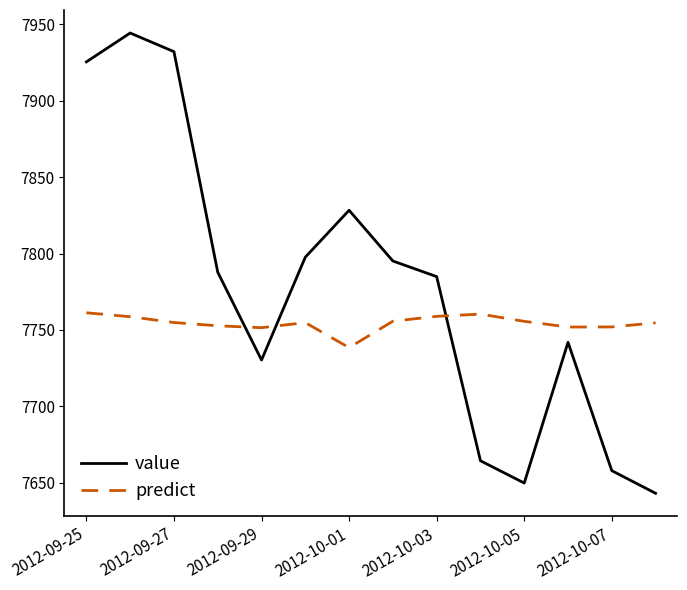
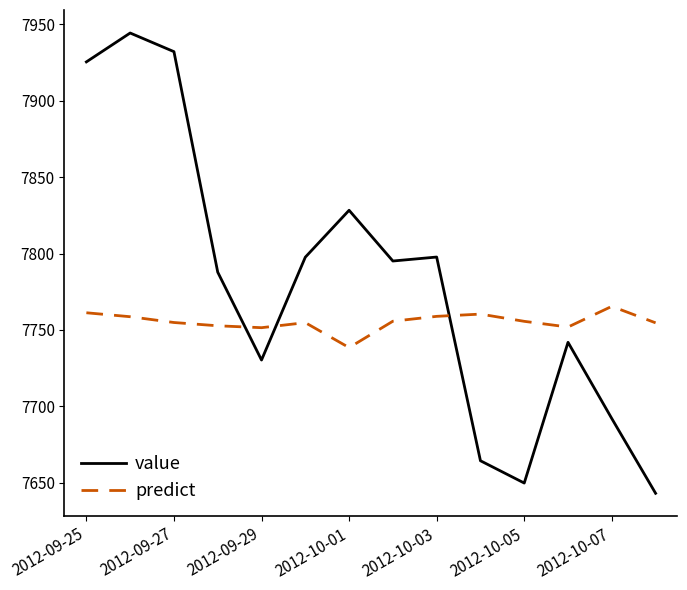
value, 2012-10-03: 7785 -> 7798
value, 2012-10-07: 7658 -> 7692
predict, 2012-10-07: 7752 -> 7765
